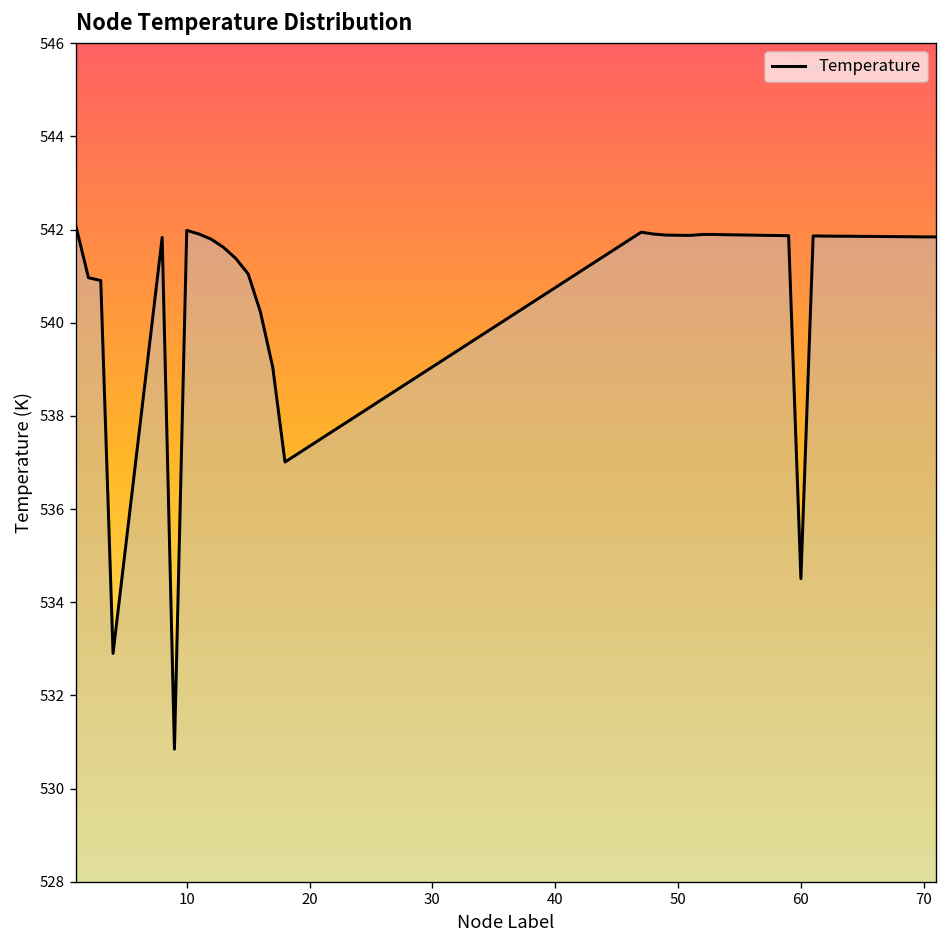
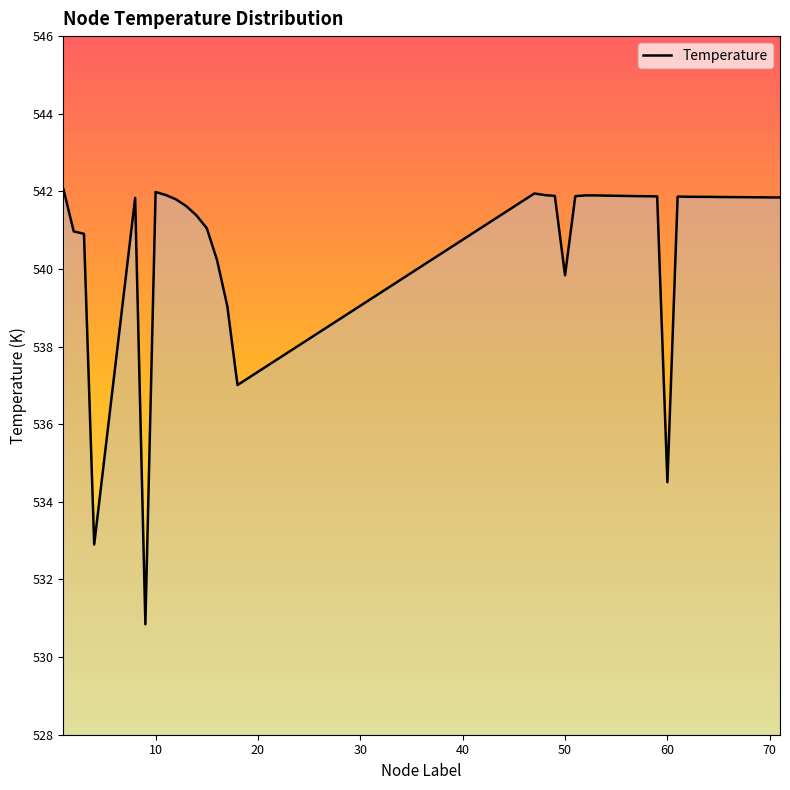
50: 541.9 -> 539.8
